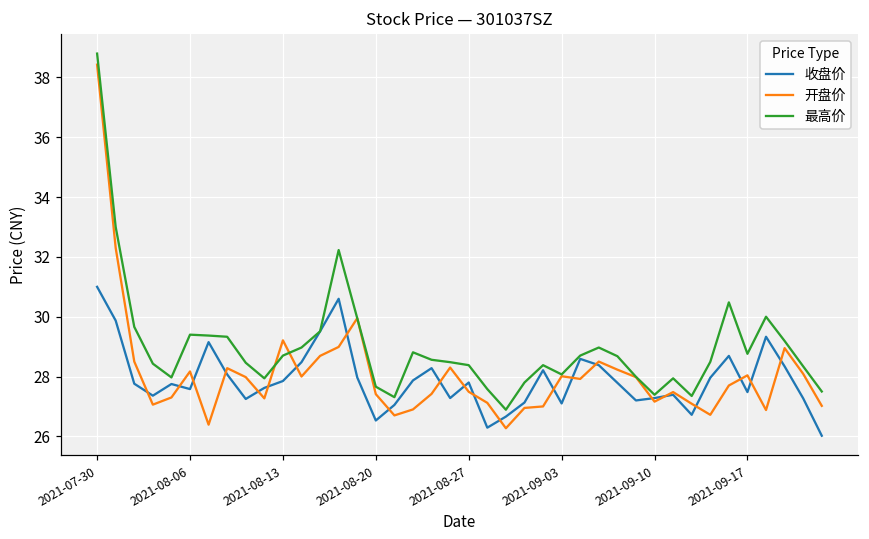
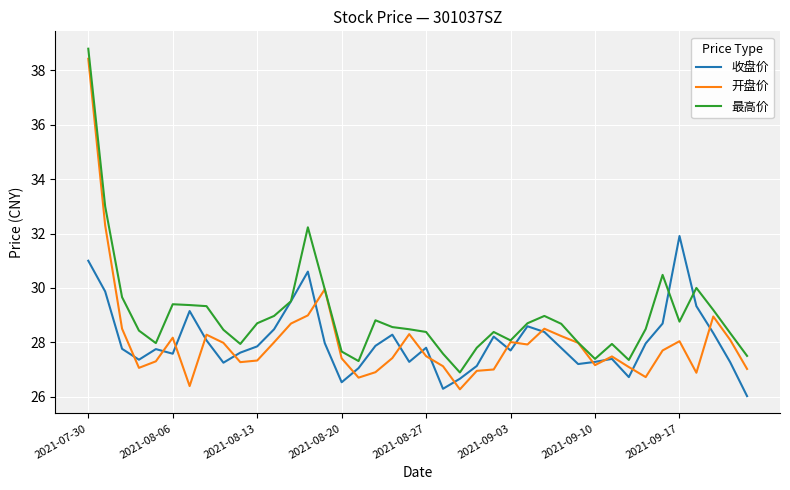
开盘价, 2021-08-13: 29.2 -> 27.3
收盘价, 2021-09-03: 27.1 -> 27.7
收盘价, 2021-09-17: 27.5 -> 31.9
